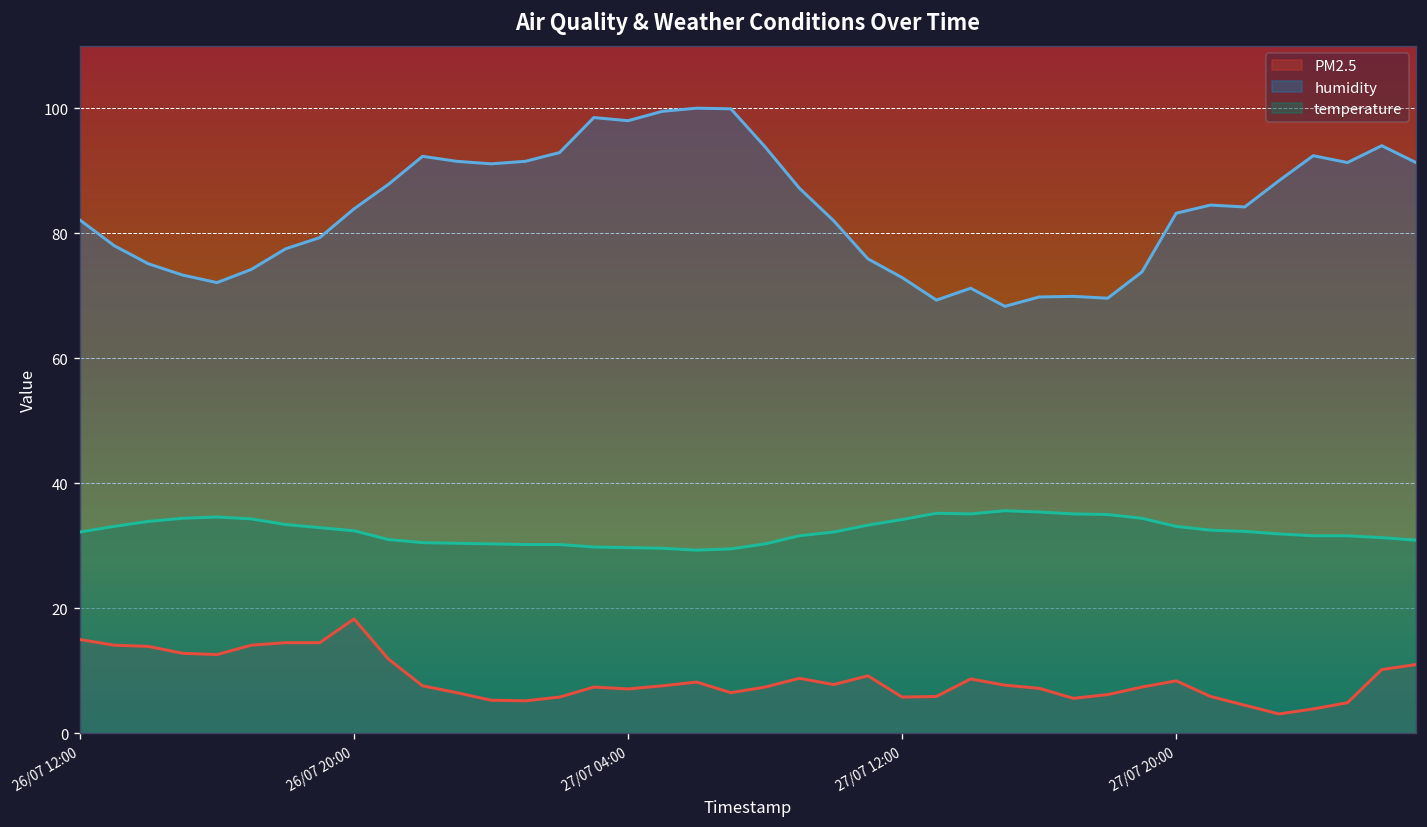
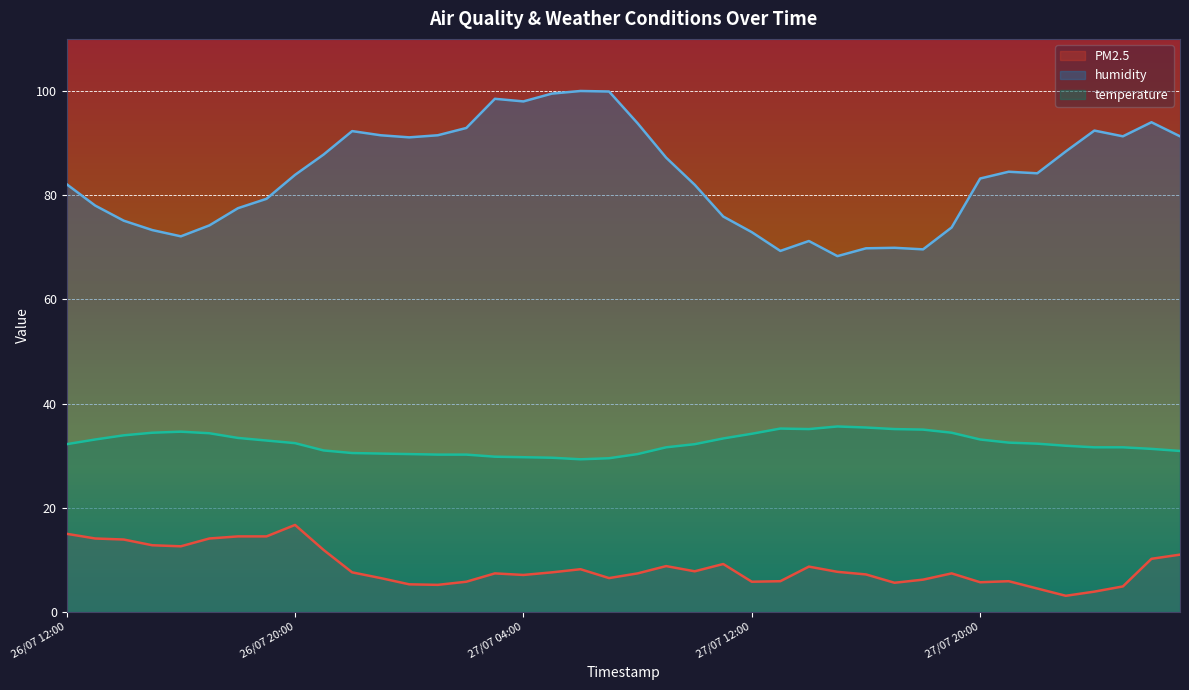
PM2.5, 26/07 20:00: 18 -> 17
PM2.5, 27/07 20:00: 8 -> 6
